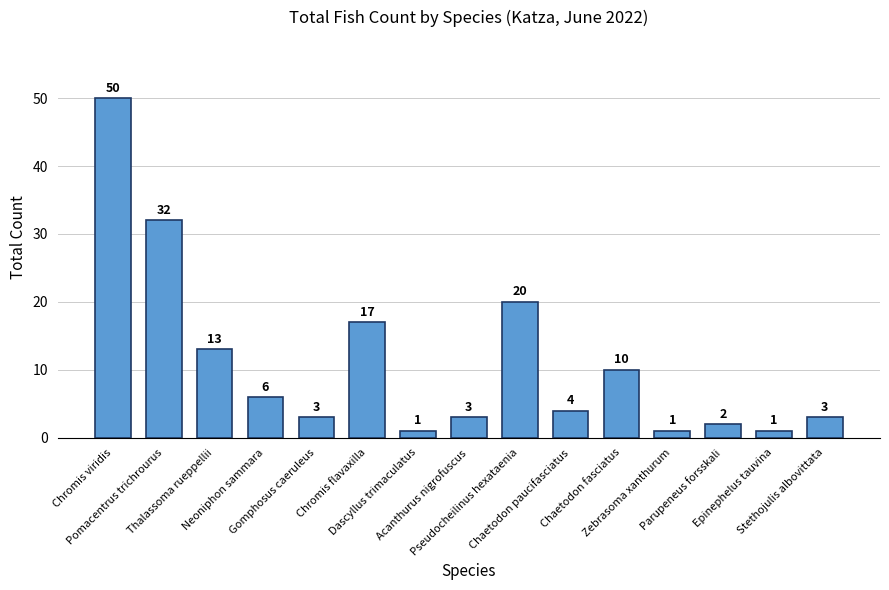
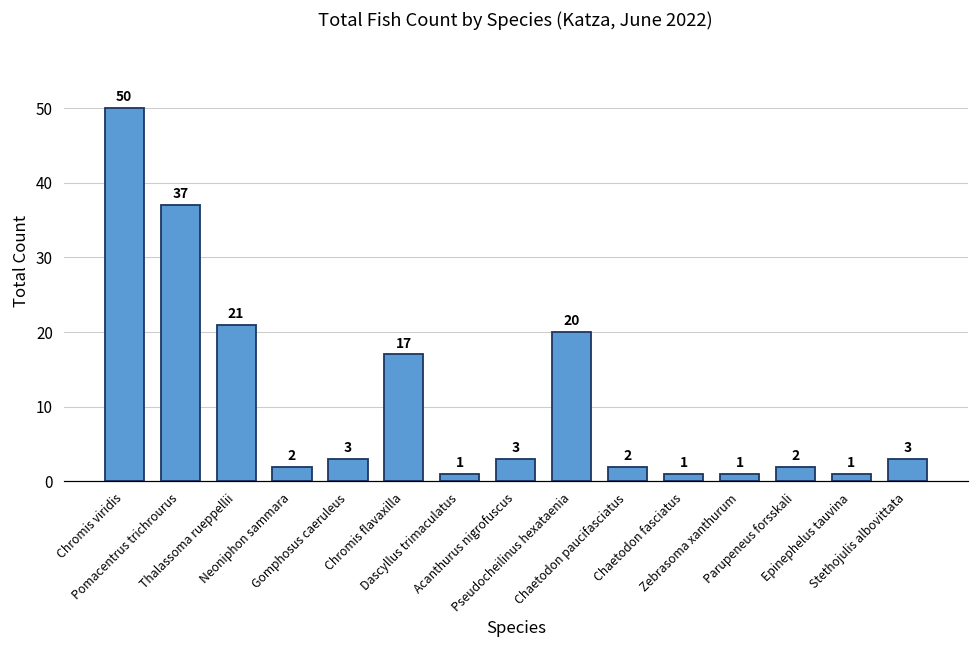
Pomacentrus trichrourus: 32 -> 37
Thalassoma rueppellii: 13 -> 21
Neoniphon sammara: 6 -> 2
Chaetodon paucifasciatus: 4 -> 2
Chaetodon fasciatus: 10 -> 1
